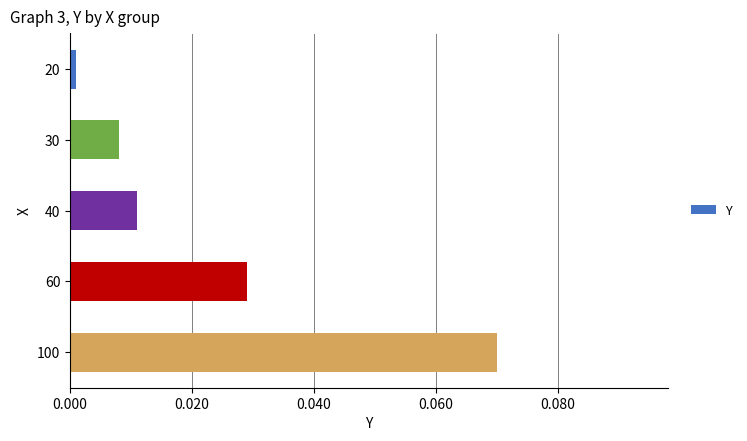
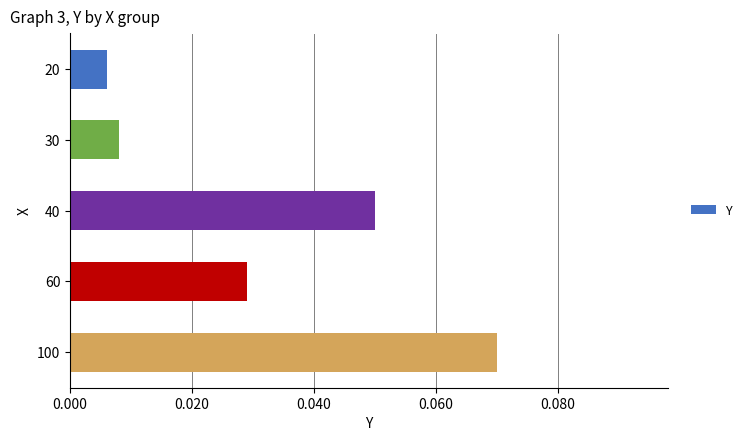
20: 0.001 -> 0.006
40: 0.011 -> 0.050
